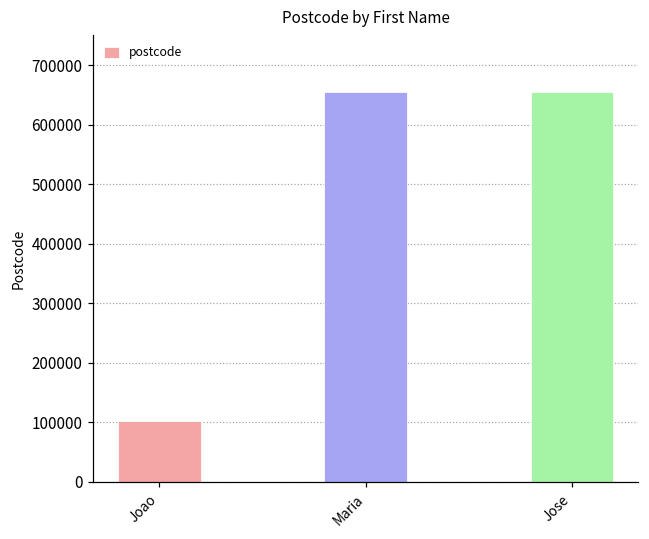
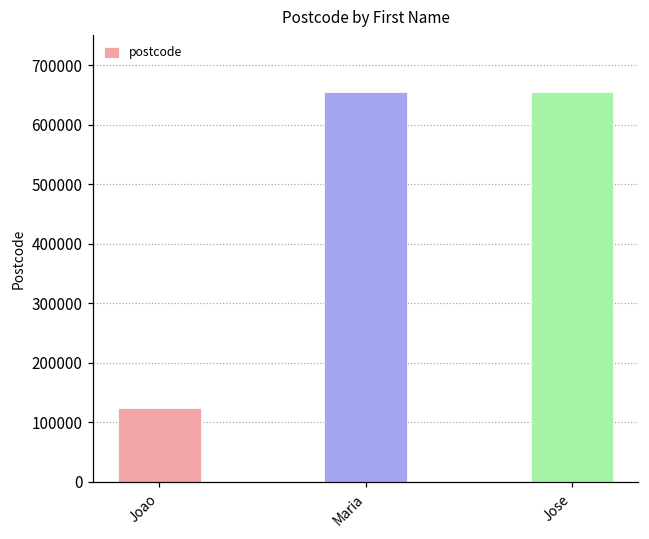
Joao: 100000 -> 120000
